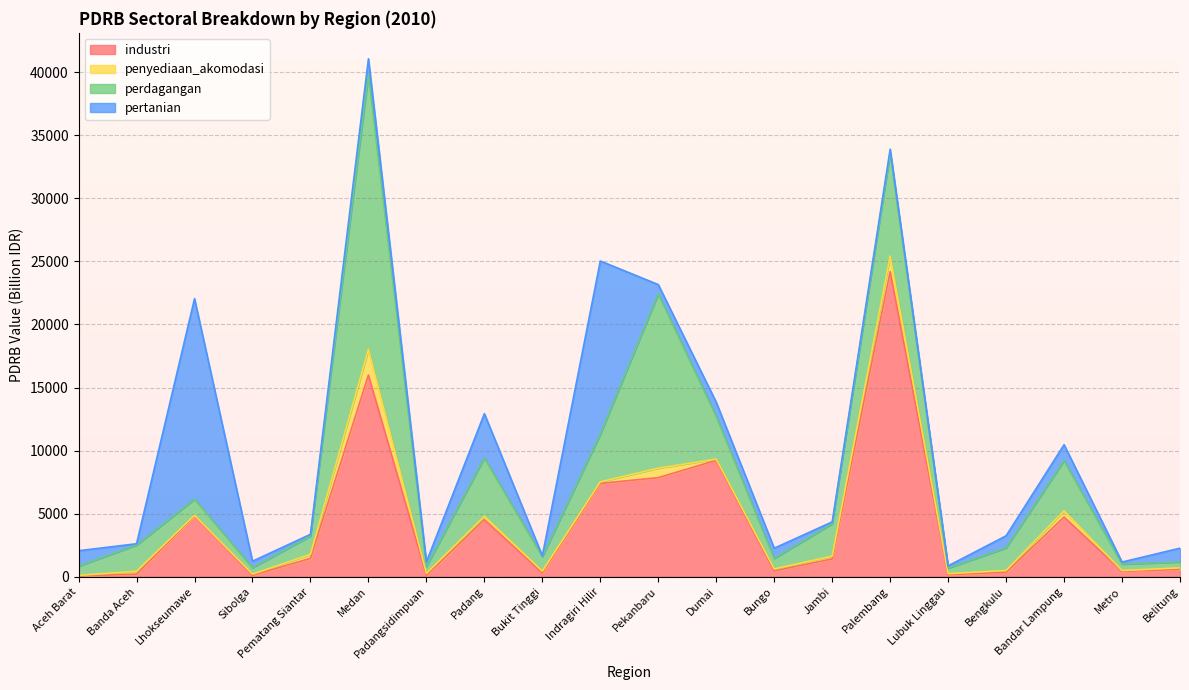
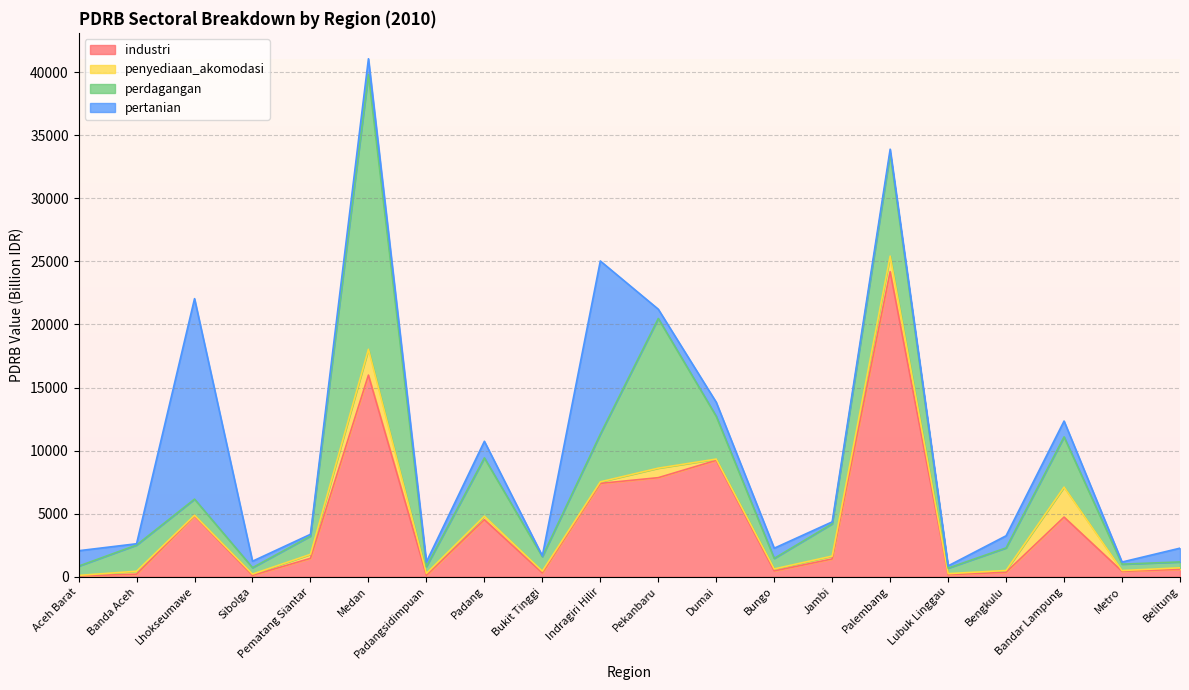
pertanian, Padang: 3500 -> 1300
perdagangan, Pekanbaru: 13800 -> 11900
penyediaan_akomodasi, Bandar Lampung: 500 -> 2400
